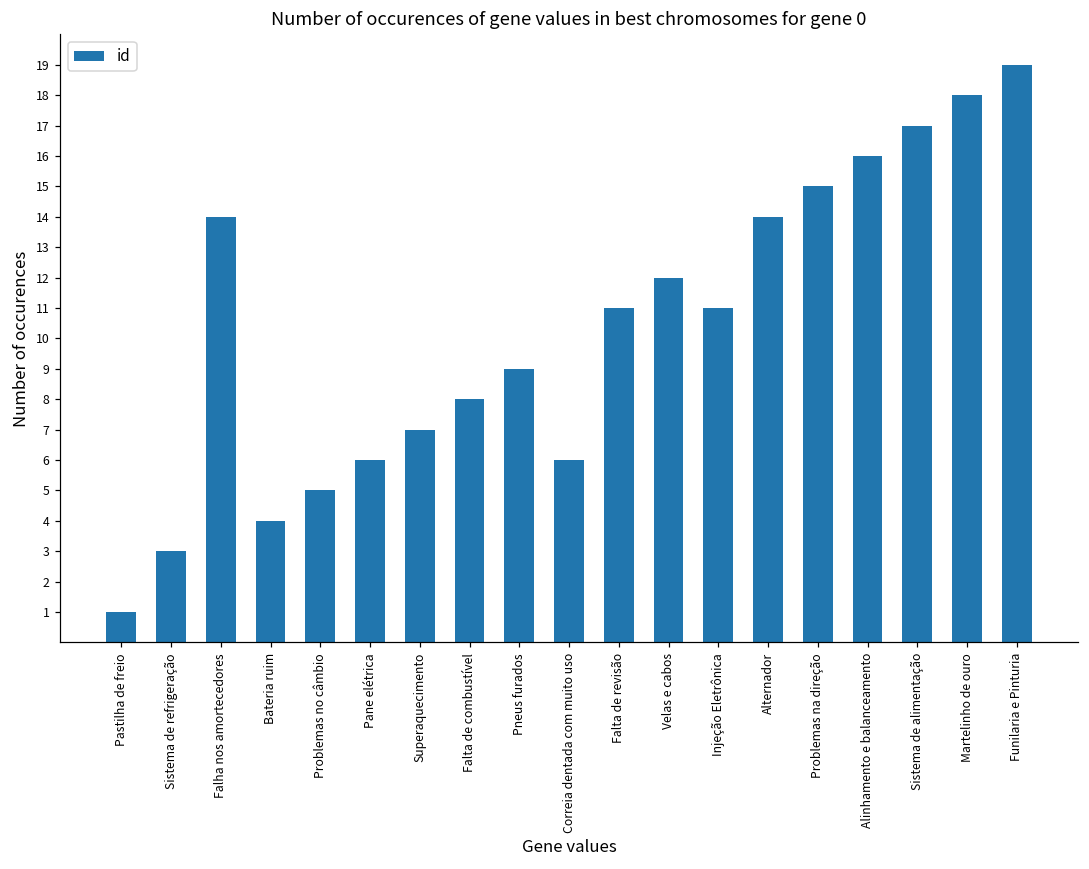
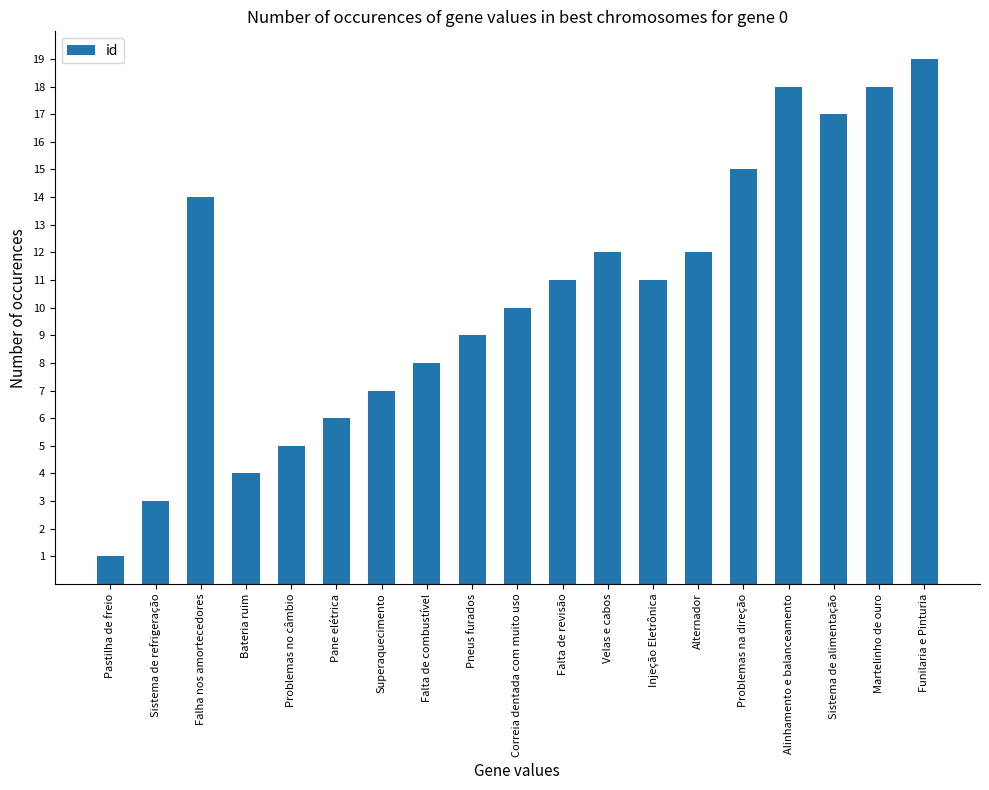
Correia dentada com muito uso: 6 -> 10
Alternador: 14 -> 12
Alinhamento e balanceamento: 16 -> 18
